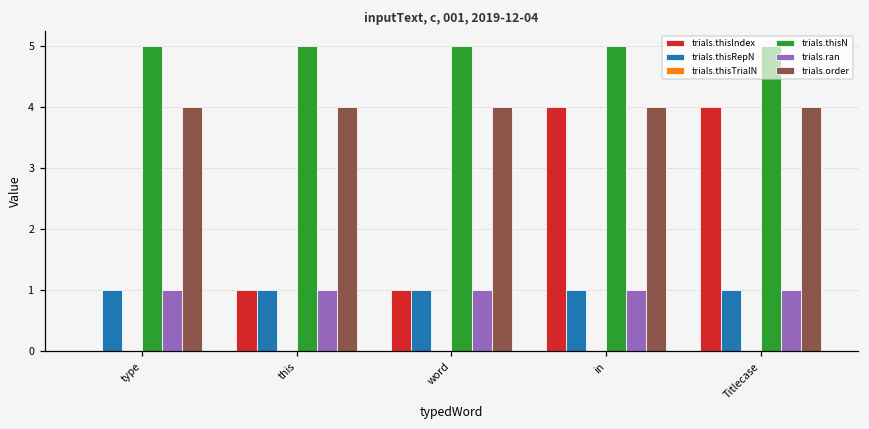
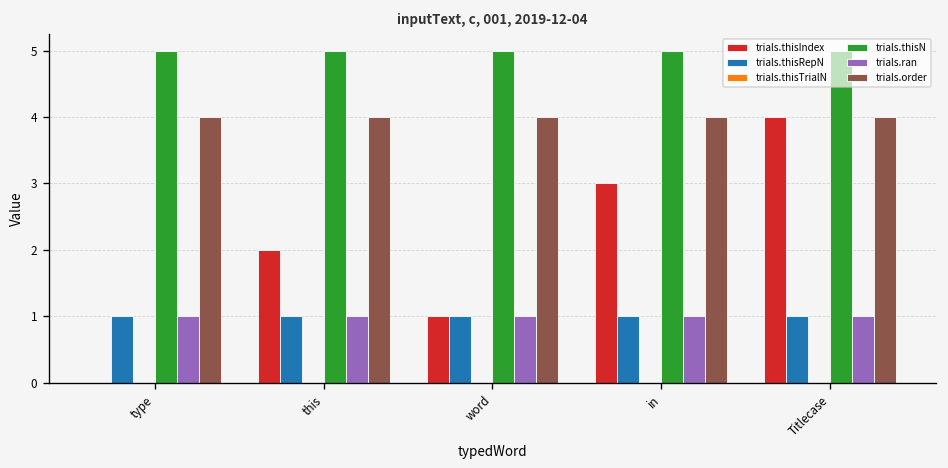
trials.thisIndex, this: 1 -> 2
trials.thisIndex, in: 4 -> 3
